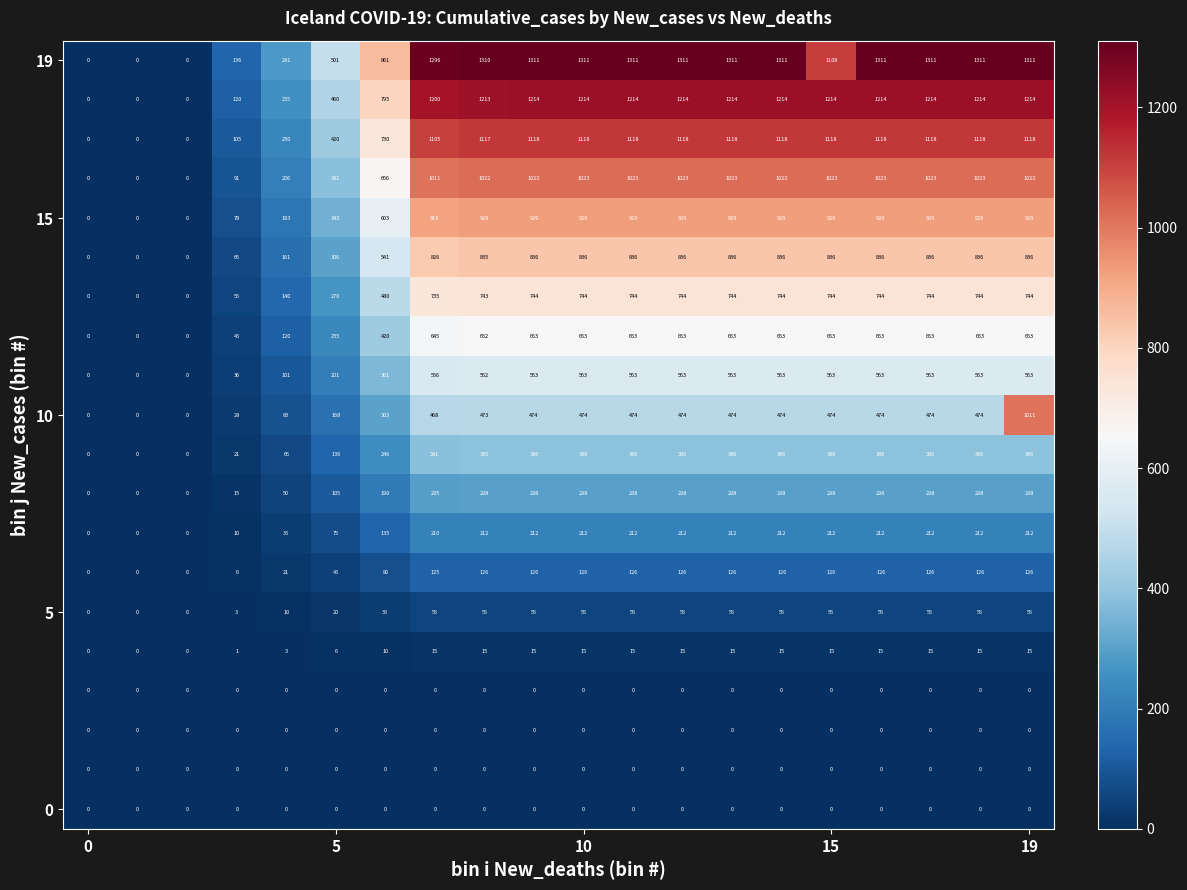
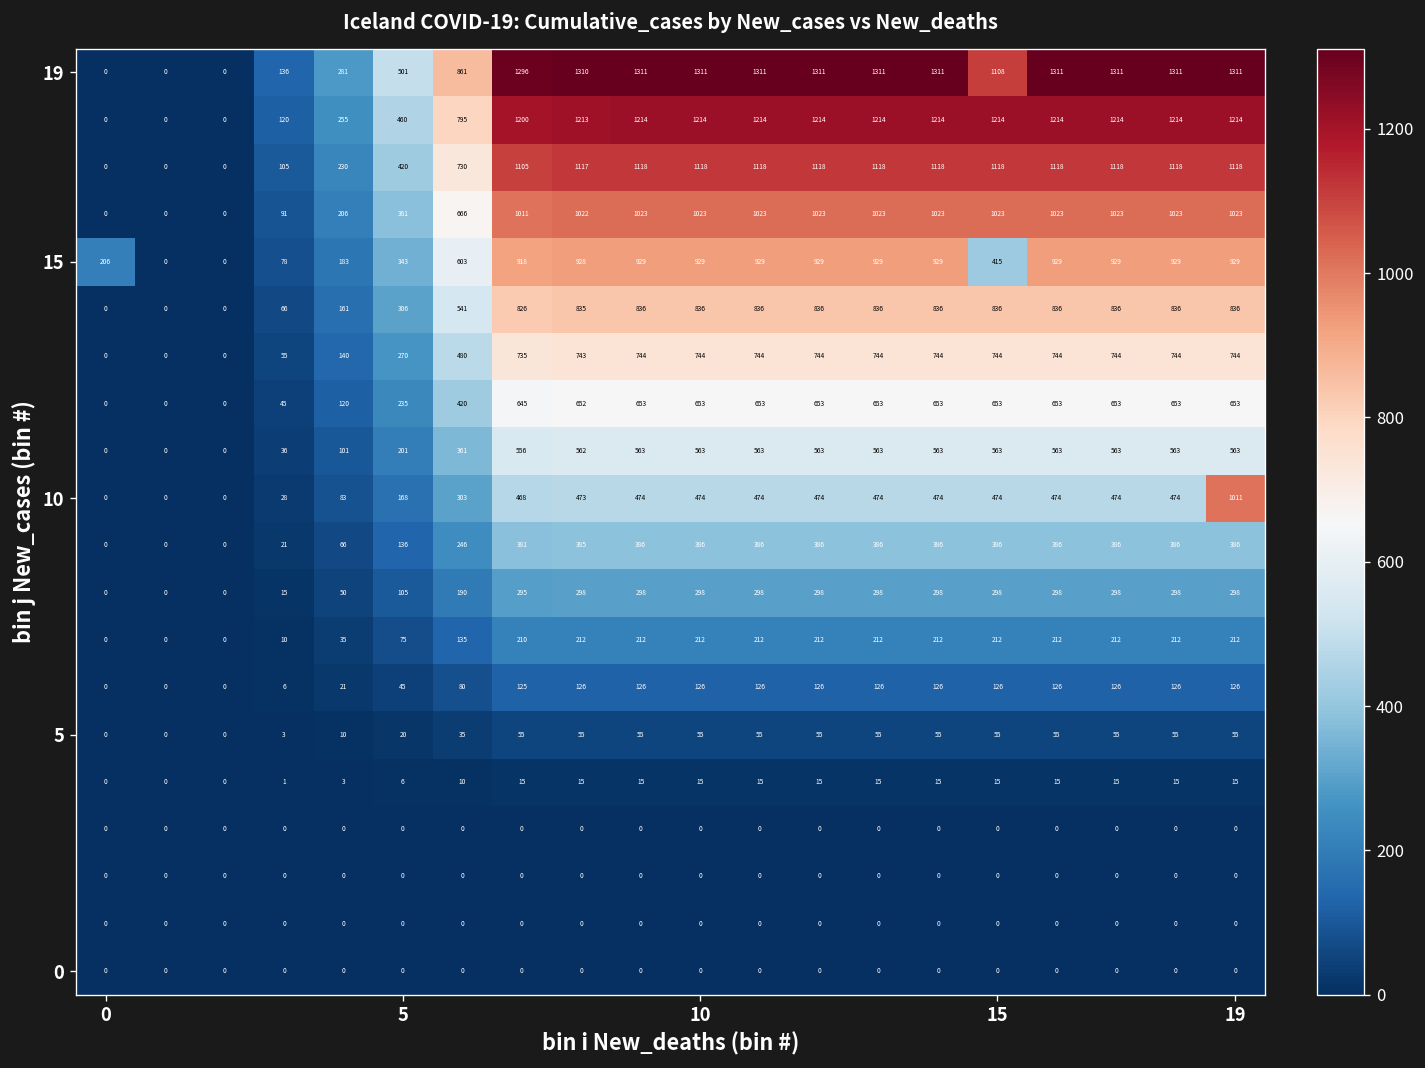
15, 0: 0 -> 206
15, 15: 929 -> 415
